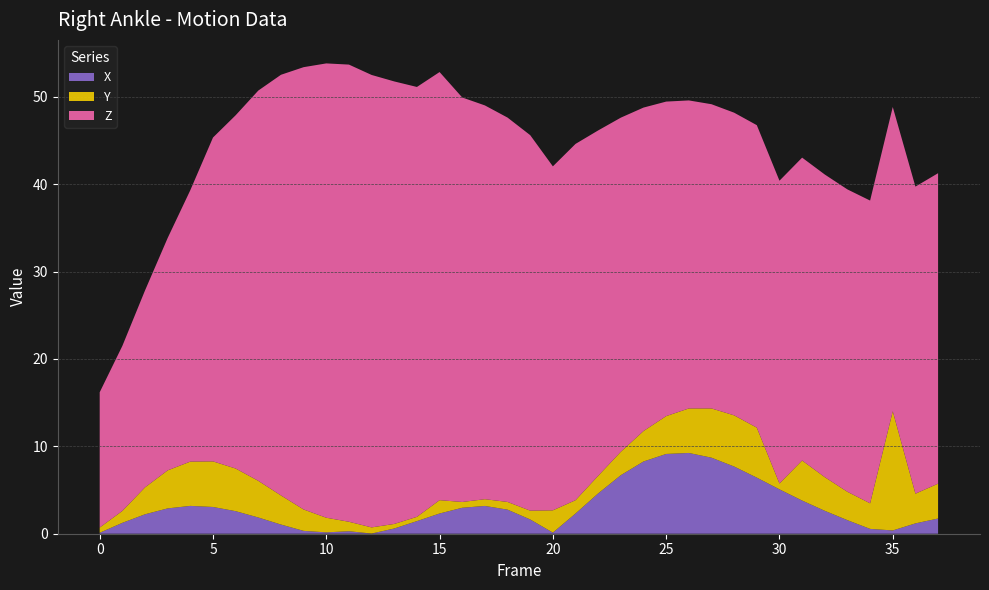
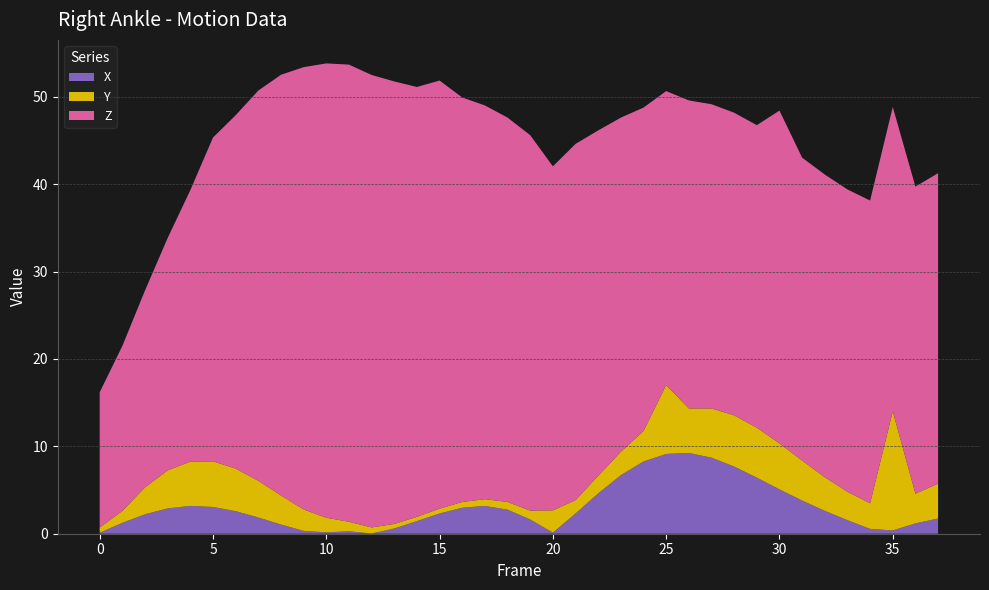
Y, 15: 2 -> 1
Y, 25: 4 -> 8
Z, 25: 36 -> 34
Y, 30: 1 -> 5
Z, 30: 35 -> 38
